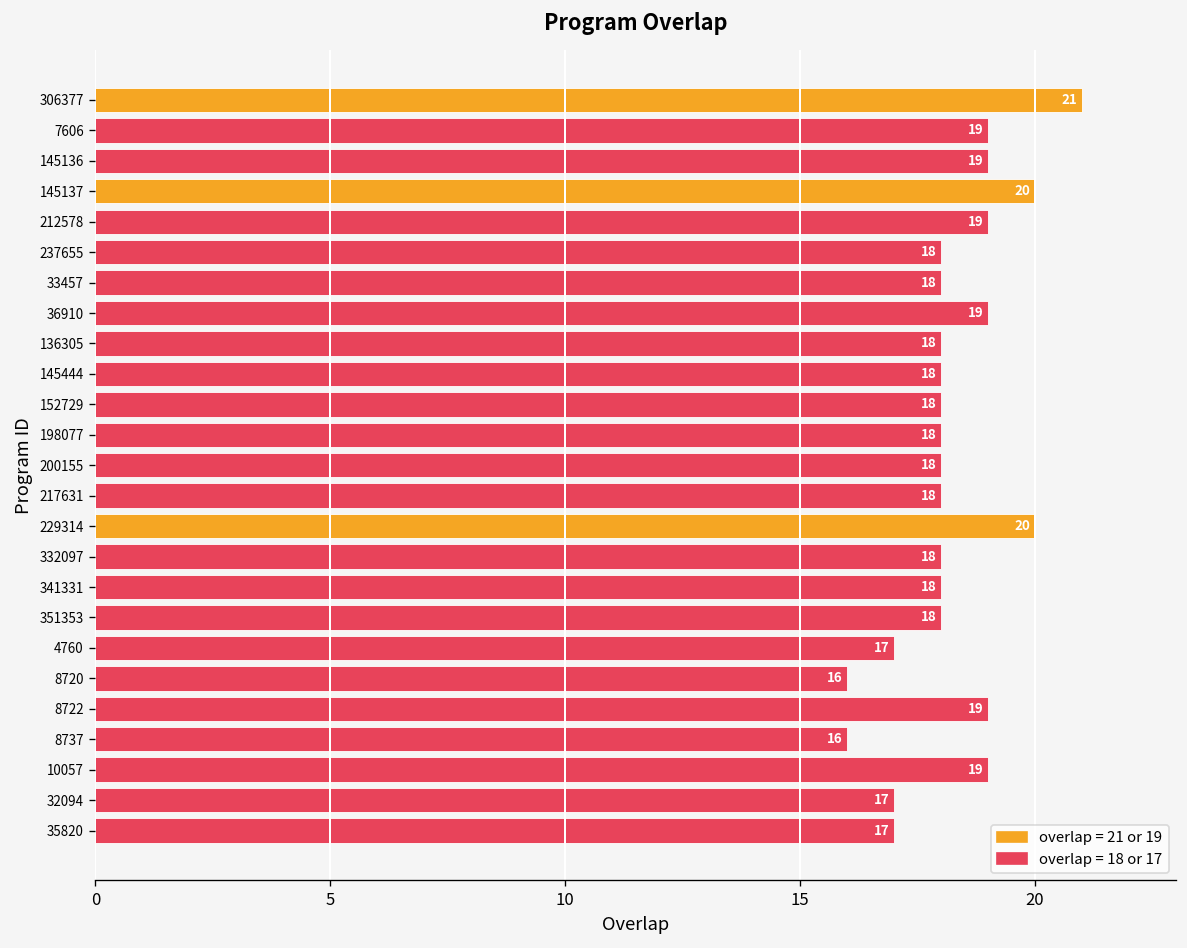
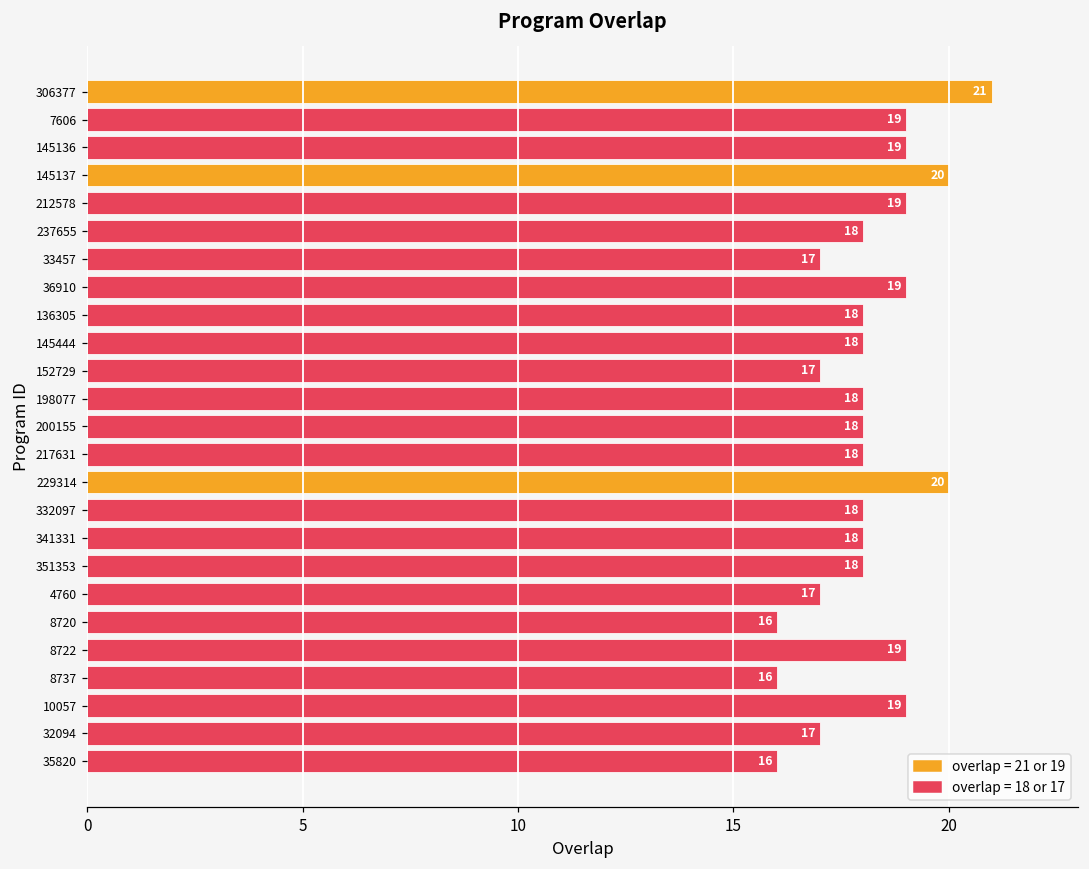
33457: 18 -> 17
152729: 18 -> 17
35820: 17 -> 16
